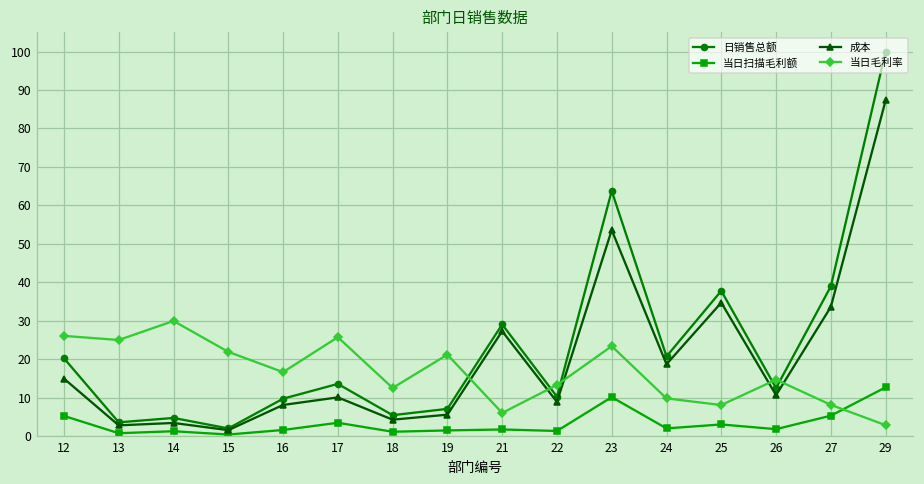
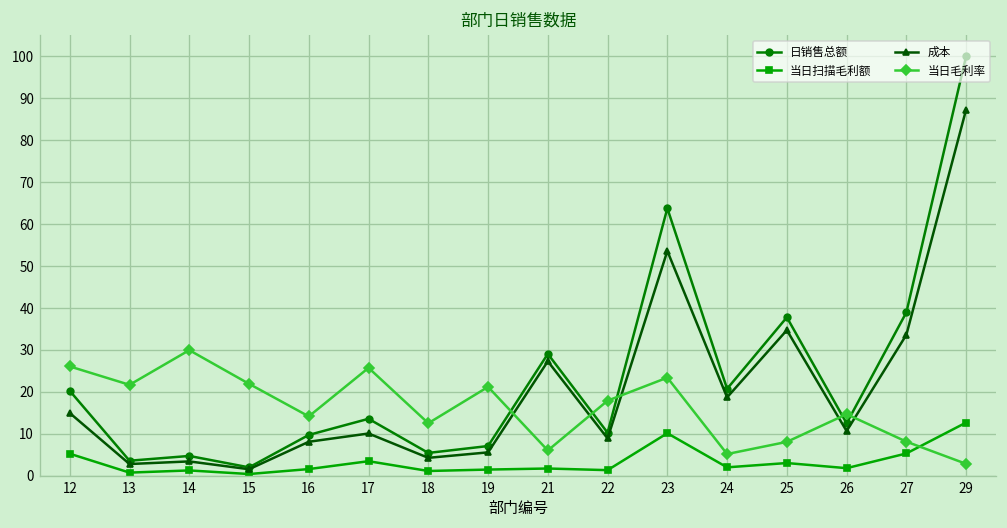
当日毛利率, 13: 25 -> 22
当日毛利率, 16: 17 -> 14
当日毛利率, 22: 13 -> 18
当日毛利率, 24: 10 -> 5
